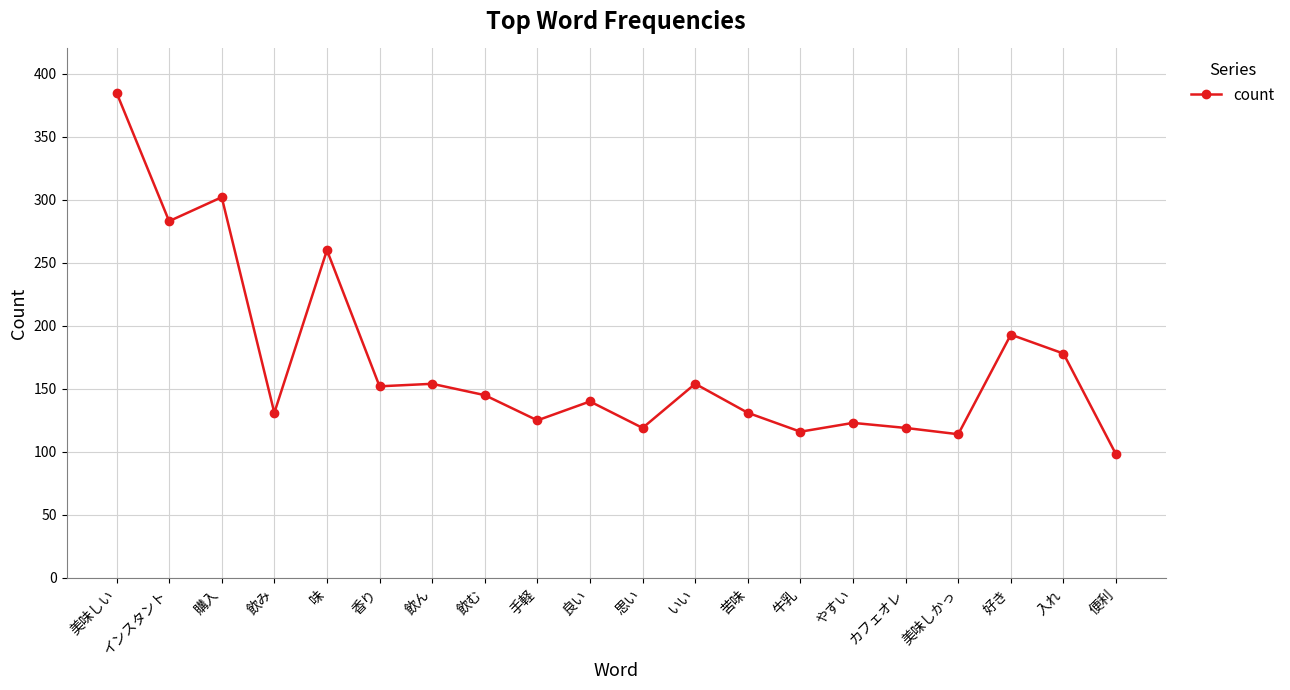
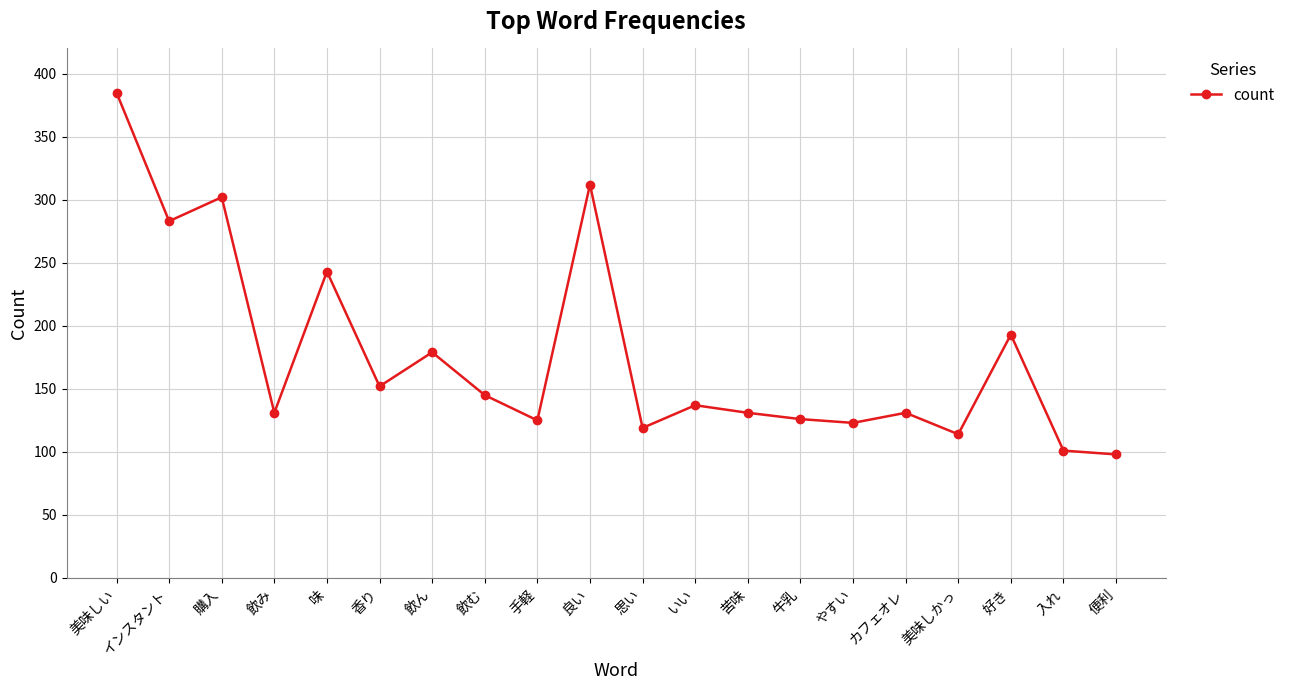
味: 260 -> 243
飲ん: 154 -> 179
良い: 140 -> 312
いい: 154 -> 137
牛乳: 116 -> 126
カフェオレ: 119 -> 131
入れ: 178 -> 101
